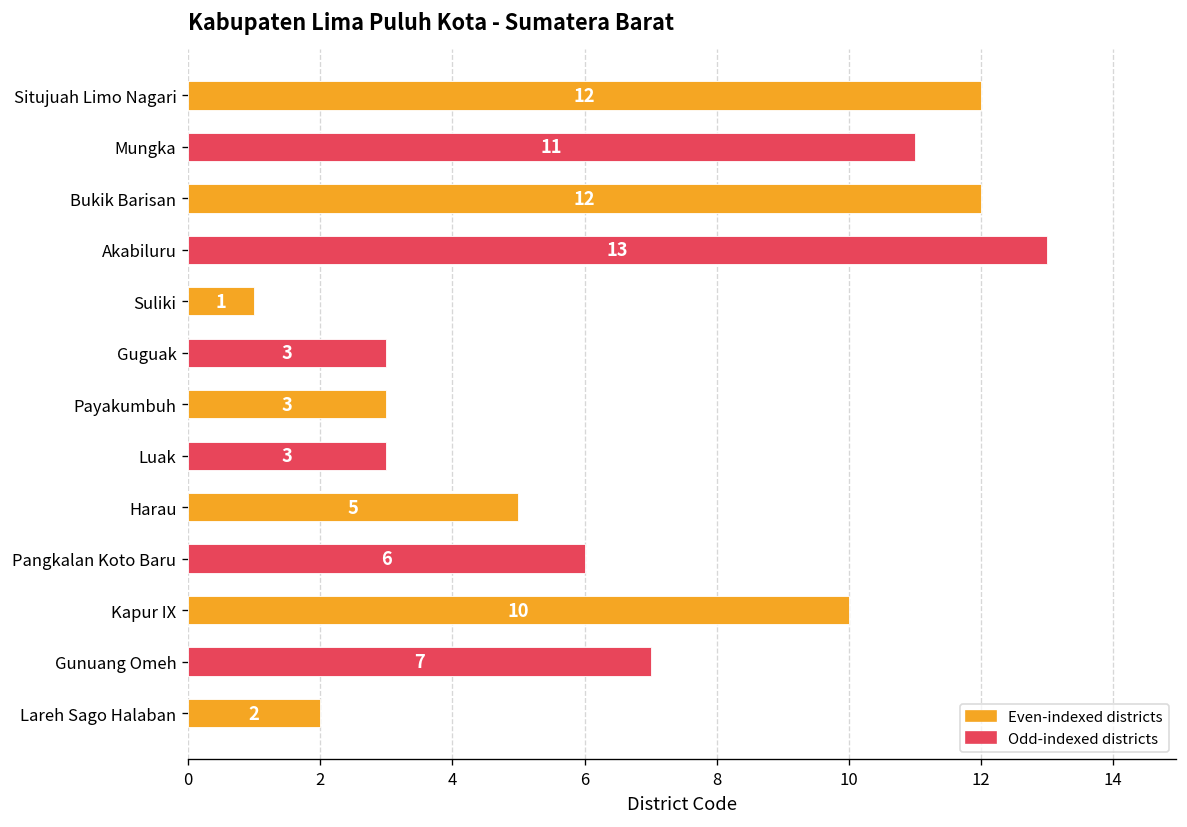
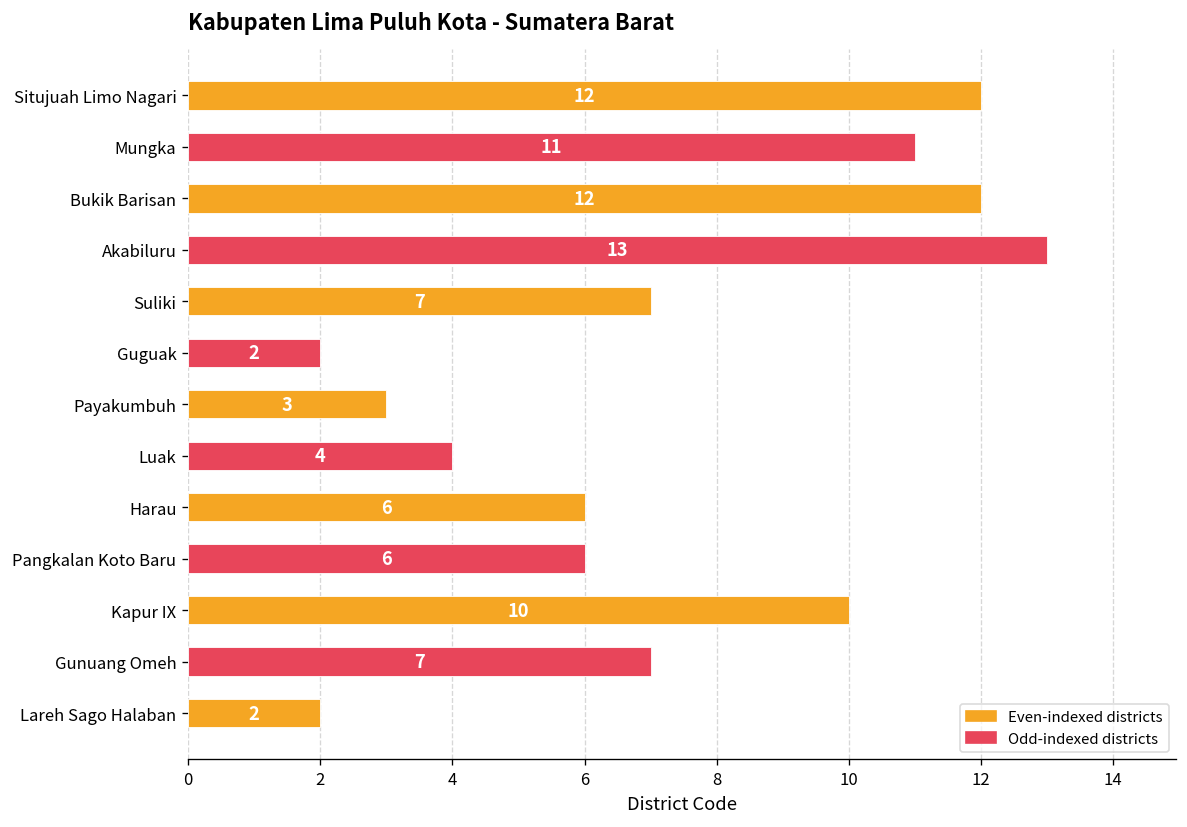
Suliki: 1 -> 7
Guguak: 3 -> 2
Luak: 3 -> 4
Harau: 5 -> 6
